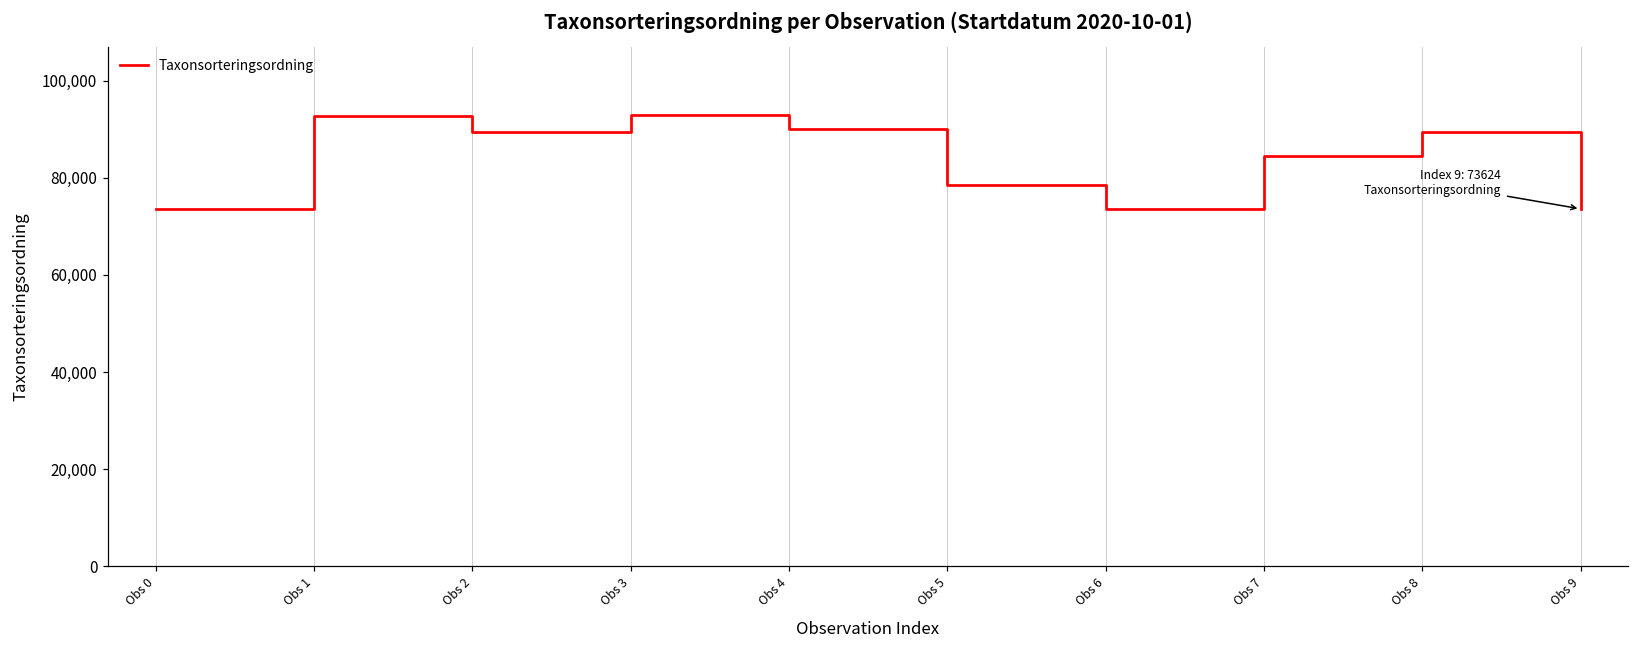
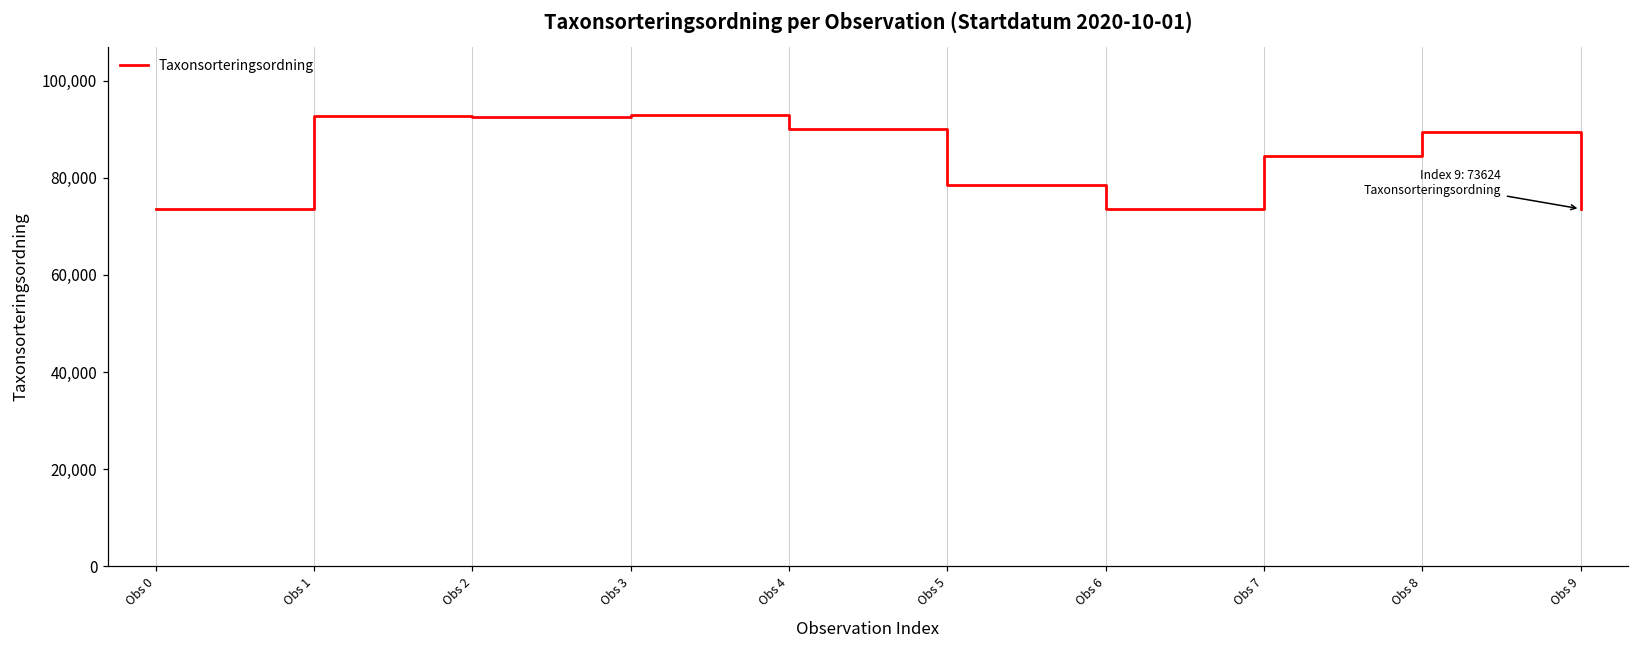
Obs 2: 89,000 -> 93,000
